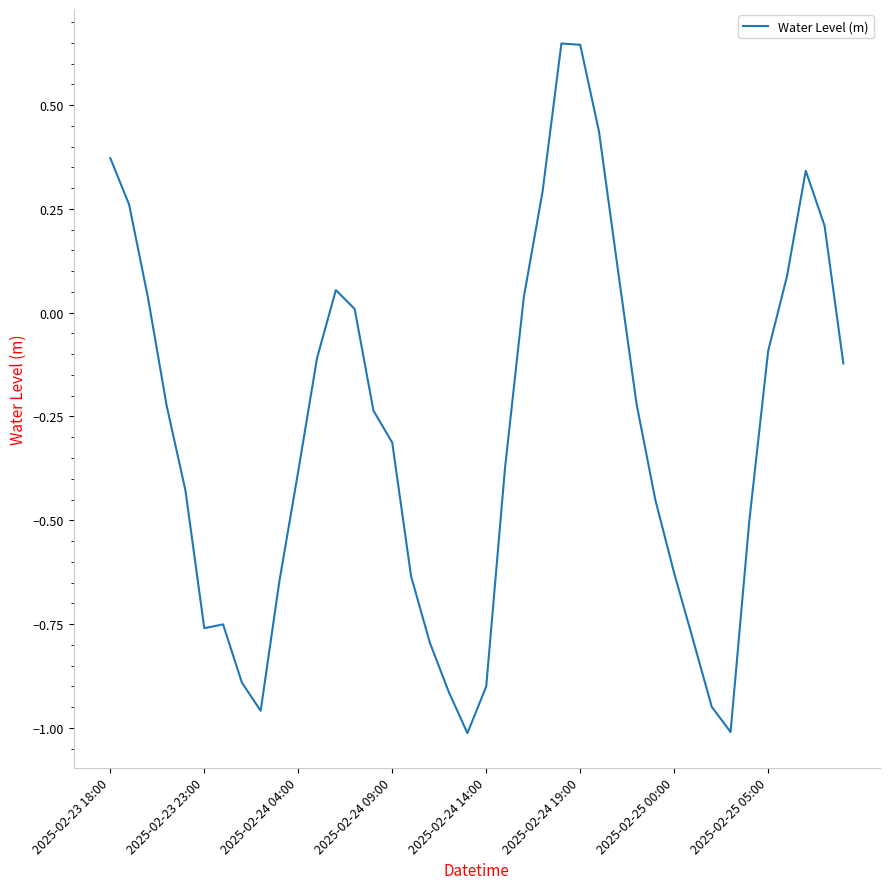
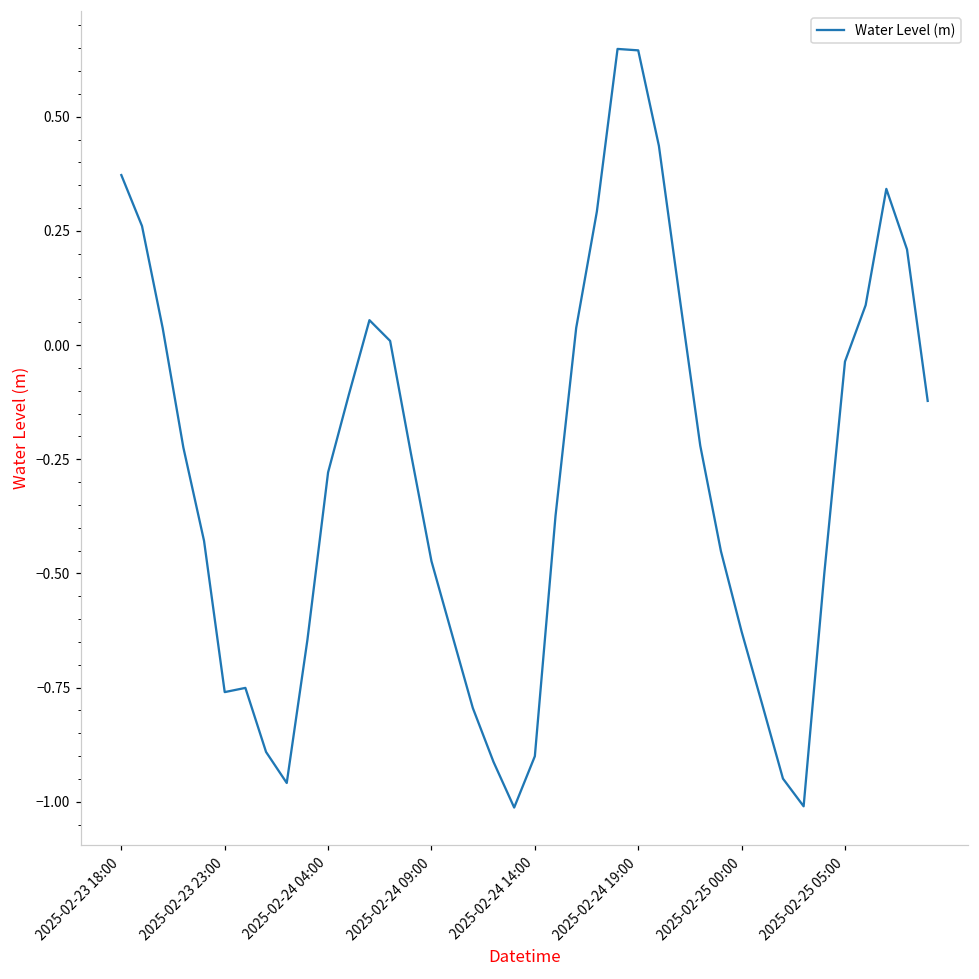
2025-02-24 04:00: -0.38 -> -0.28
2025-02-24 09:00: -0.31 -> -0.47
2025-02-25 05:00: -0.09 -> -0.04
